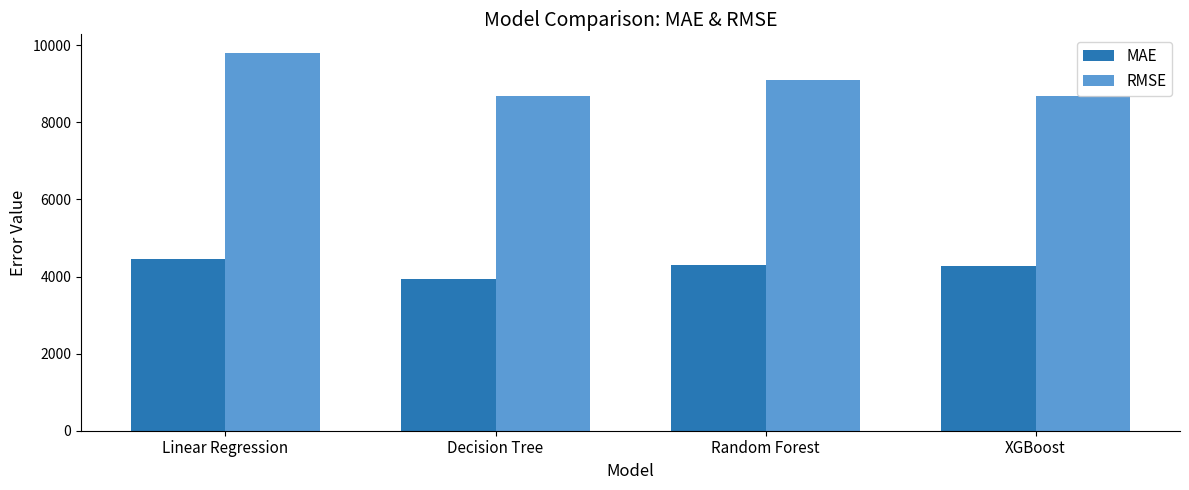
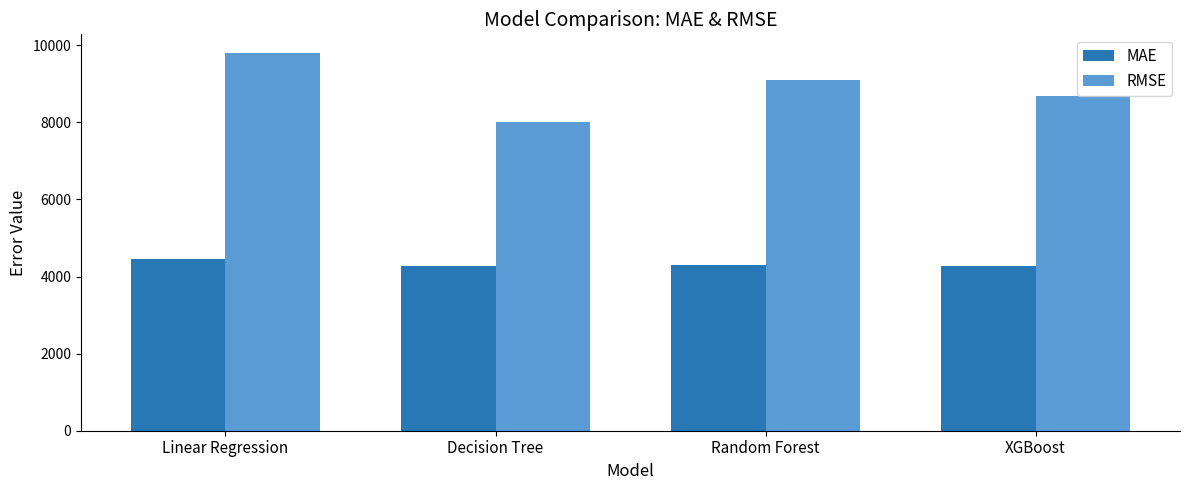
MAE, Decision Tree: 3900 -> 4300
RMSE, Decision Tree: 8700 -> 8000
